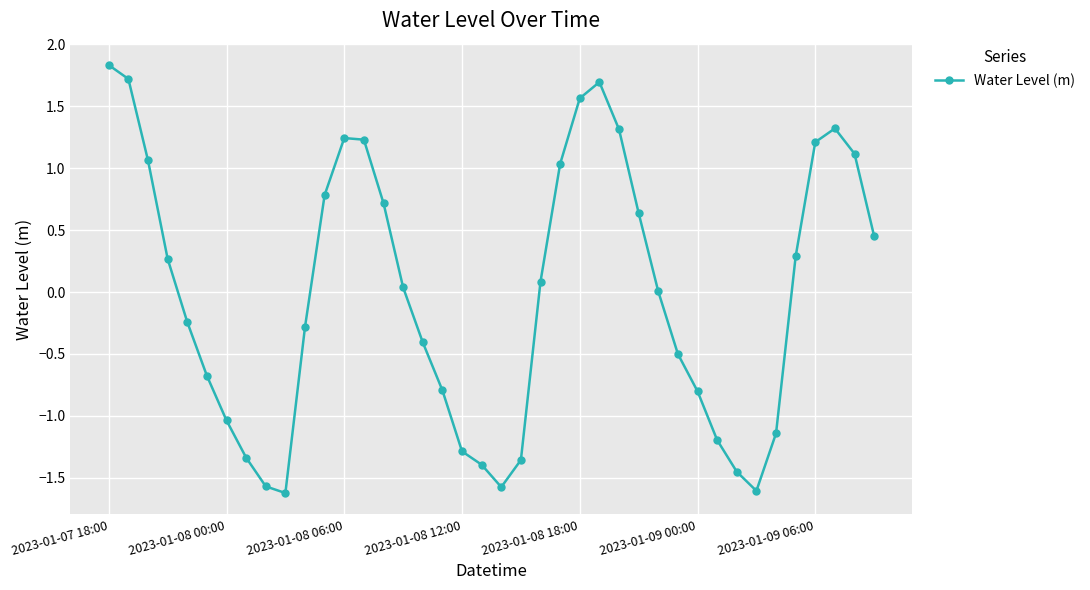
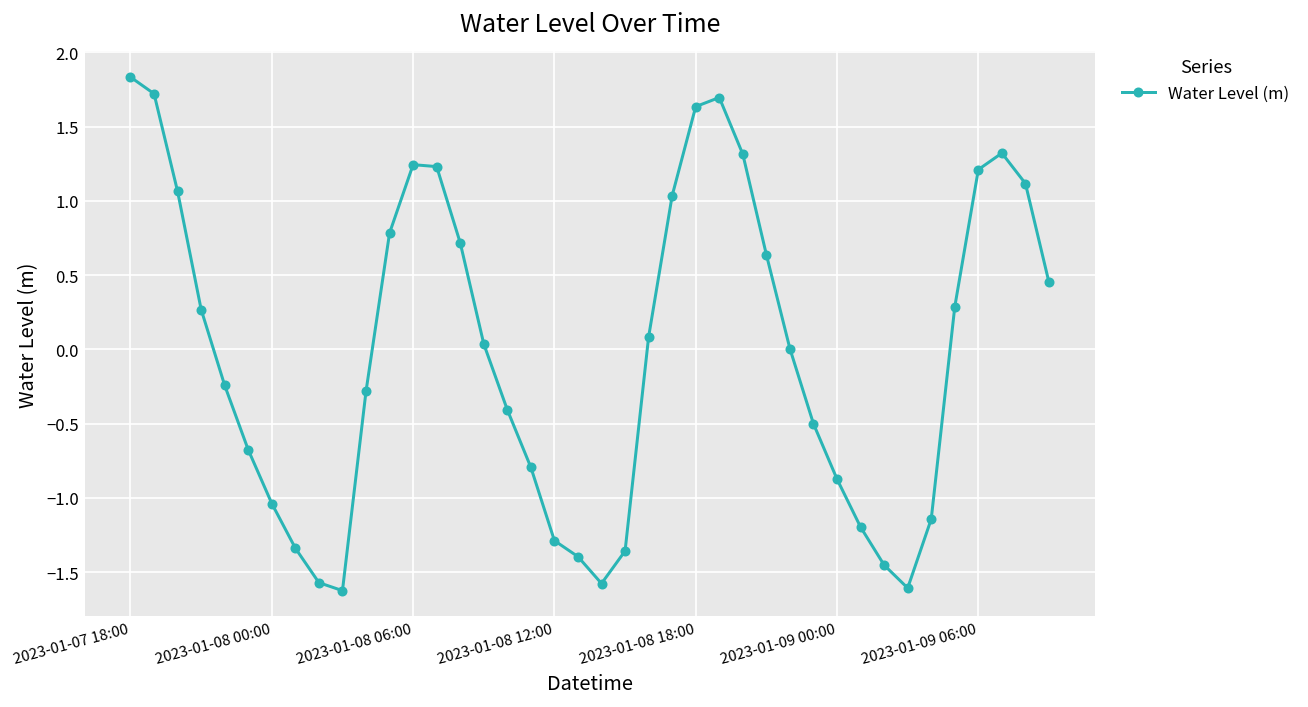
2023-01-08 18:00: 1.56 -> 1.63
2023-01-09 00:00: -0.80 -> -0.87
